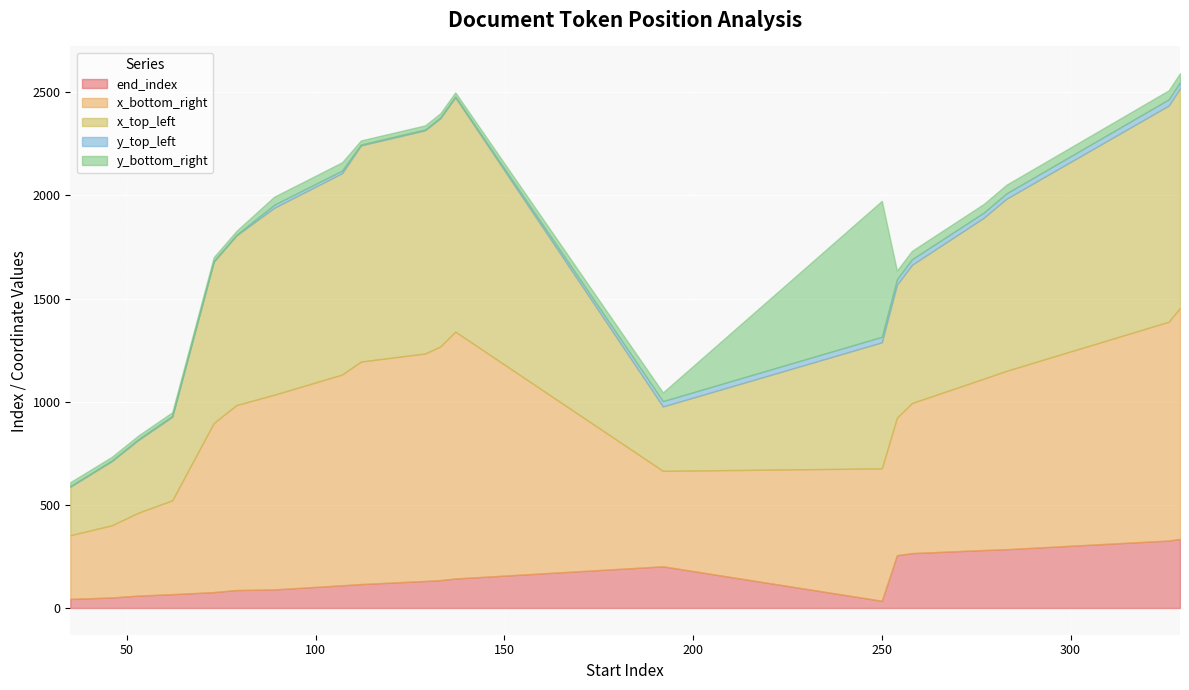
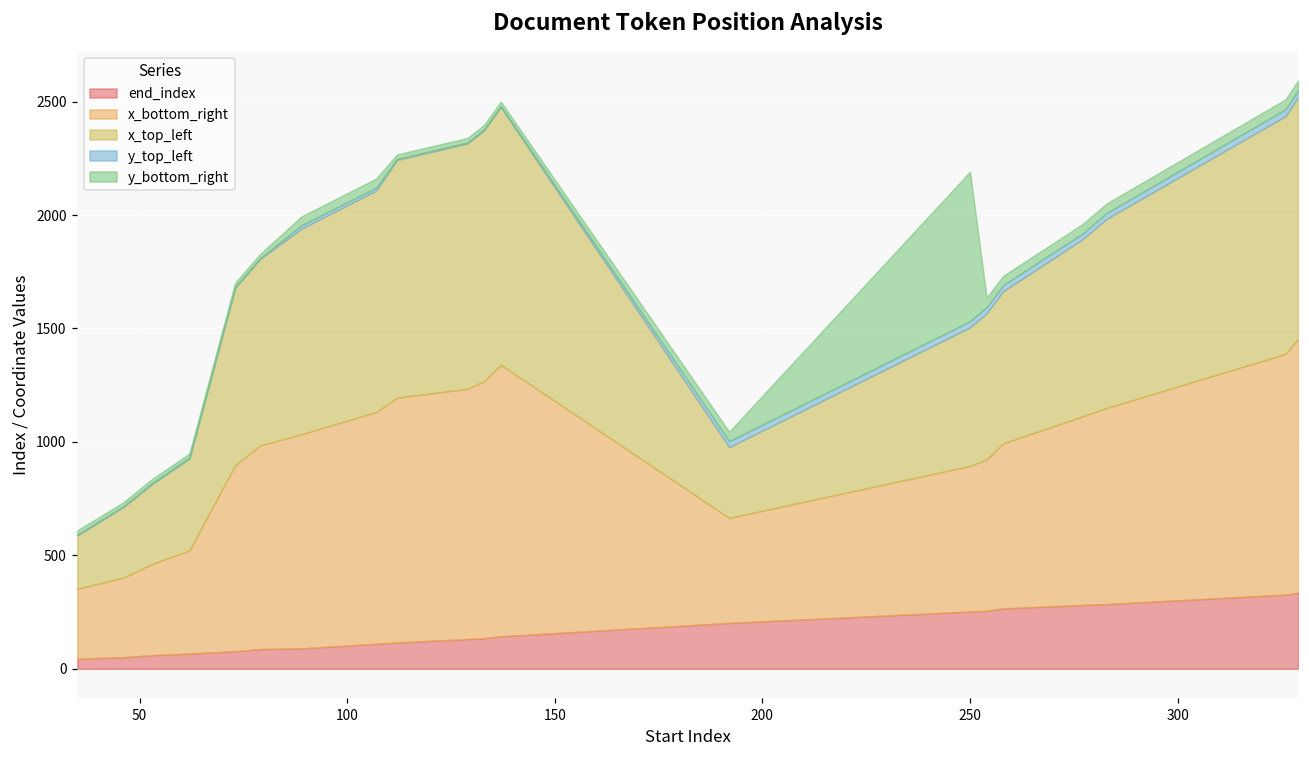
end_index, 250: 40 -> 250
